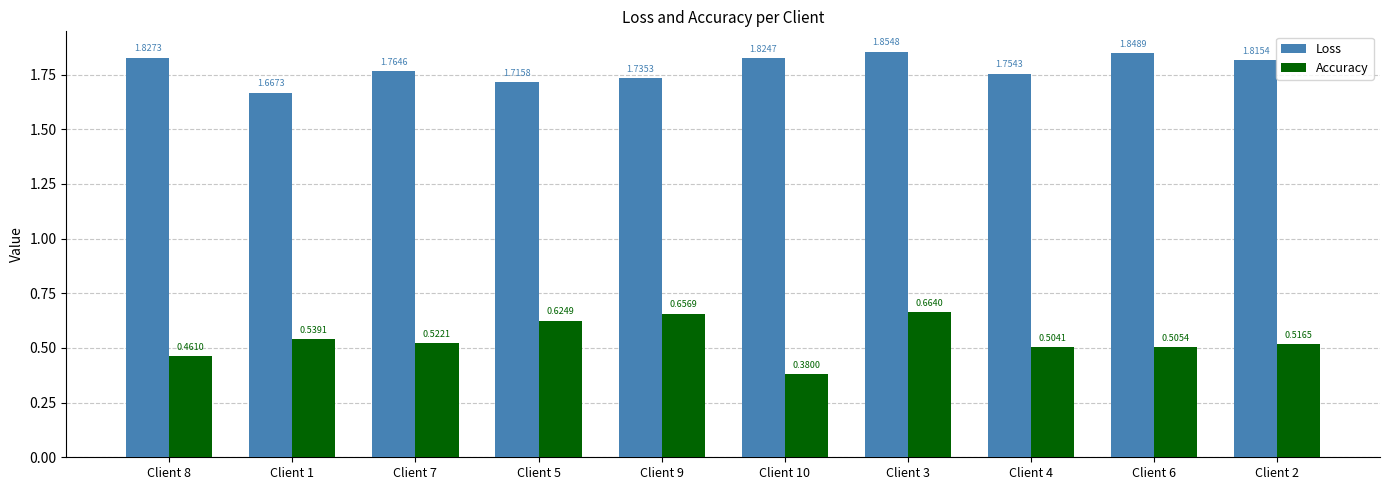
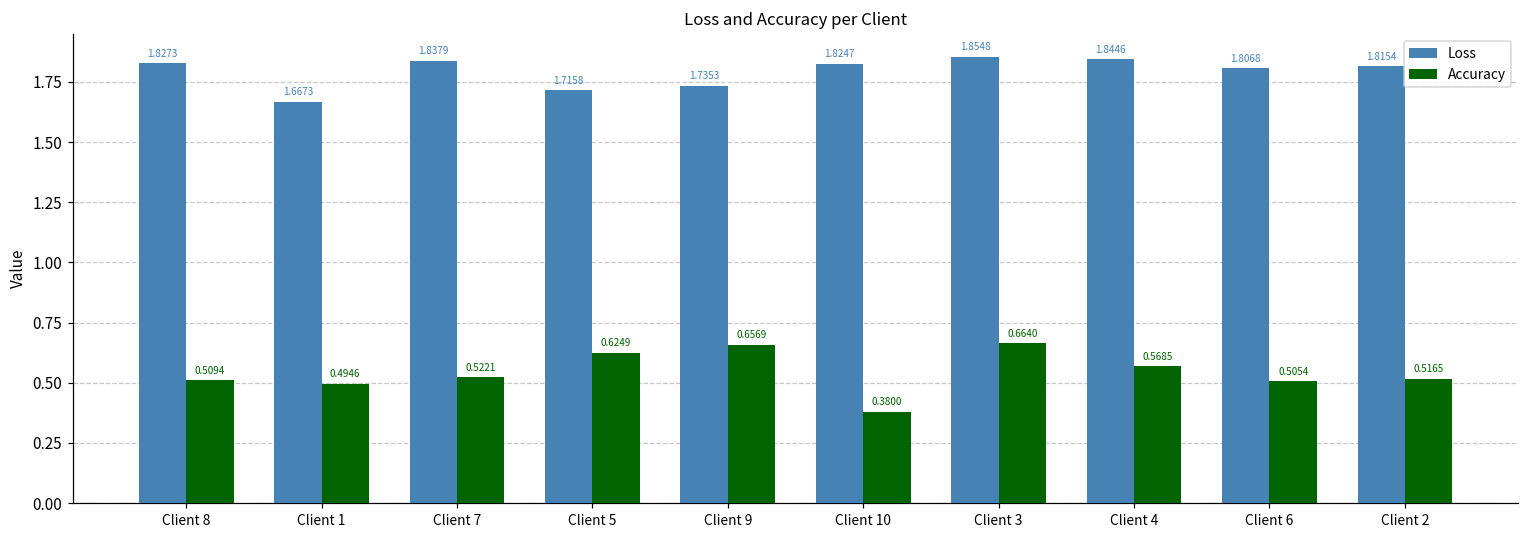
Accuracy, Client 8: 0.4610 -> 0.5094
Accuracy, Client 1: 0.5391 -> 0.4946
Loss, Client 7: 1.7646 -> 1.8379
Loss, Client 4: 1.7543 -> 1.8446
Accuracy, Client 4: 0.5041 -> 0.5685
Loss, Client 6: 1.8489 -> 1.8068
